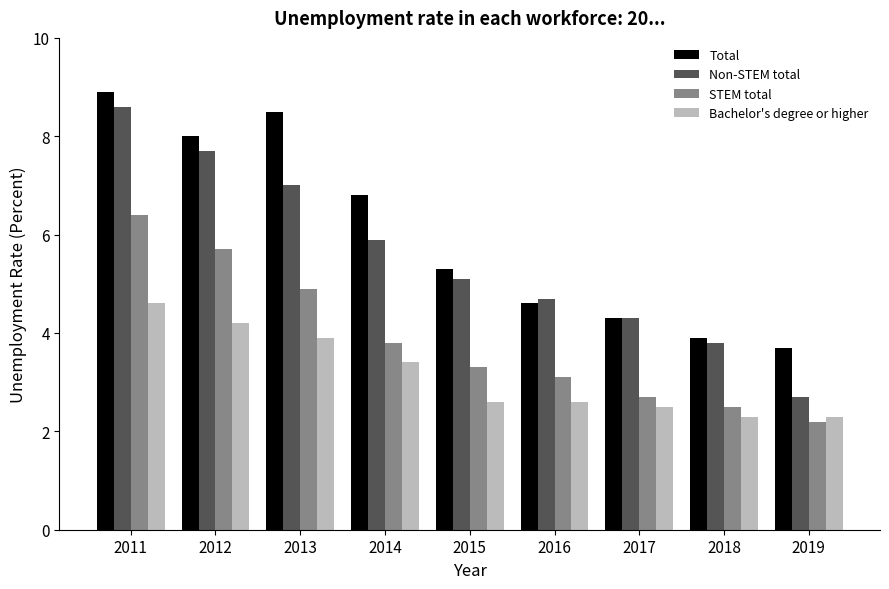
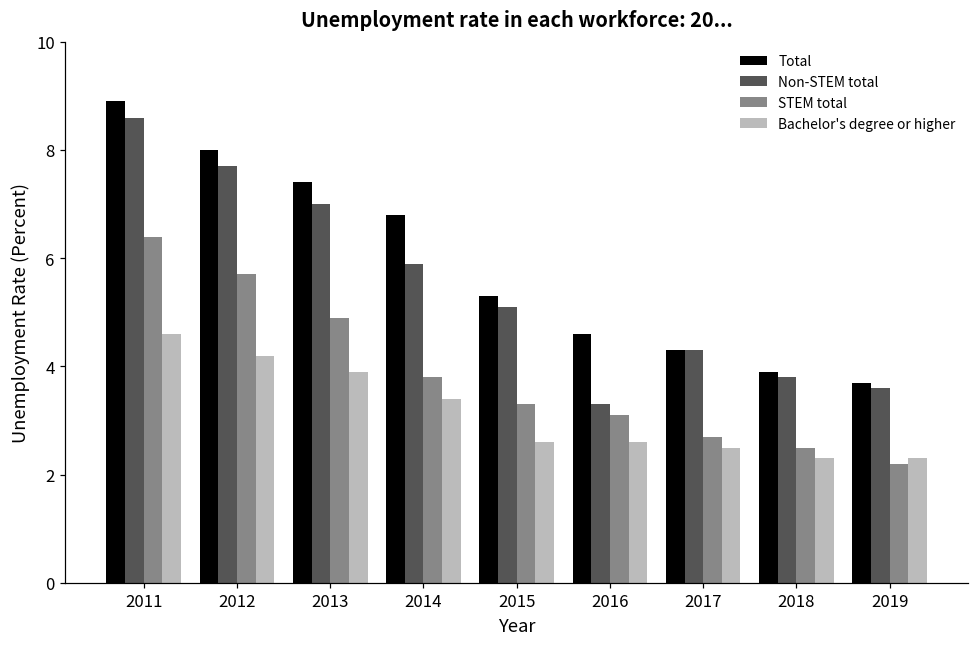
Total, 2013: 8.5 -> 7.4
Non-STEM total, 2016: 4.7 -> 3.3
Non-STEM total, 2019: 2.7 -> 3.6
